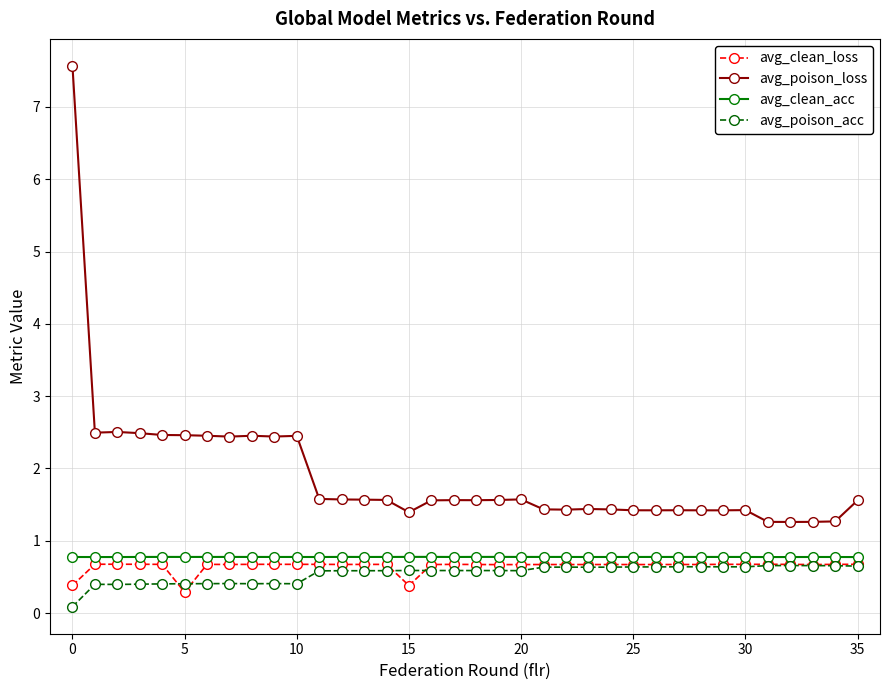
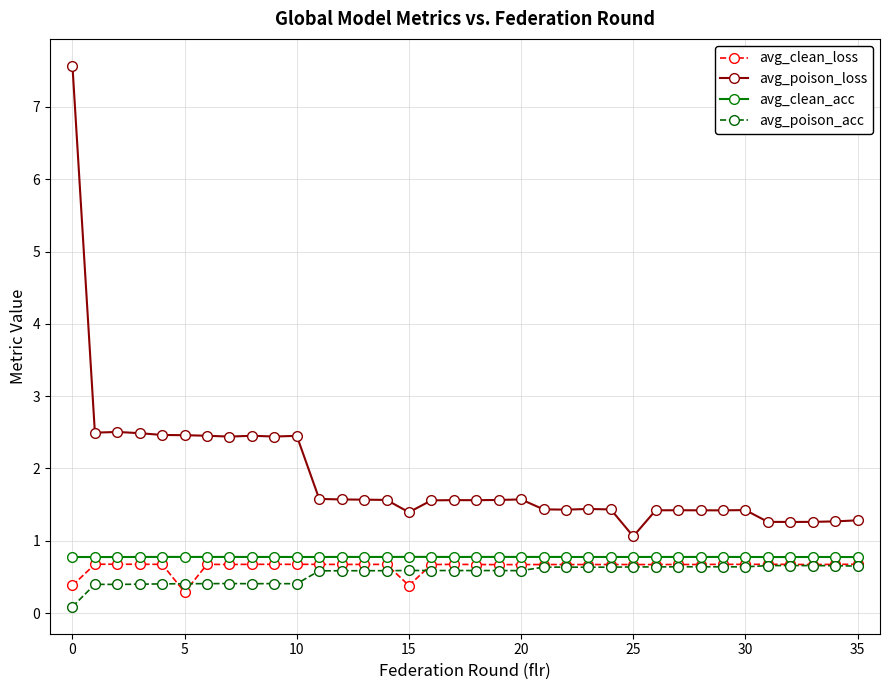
avg_poison_loss, 25: 1.4 -> 1.1
avg_poison_loss, 35: 1.6 -> 1.3
